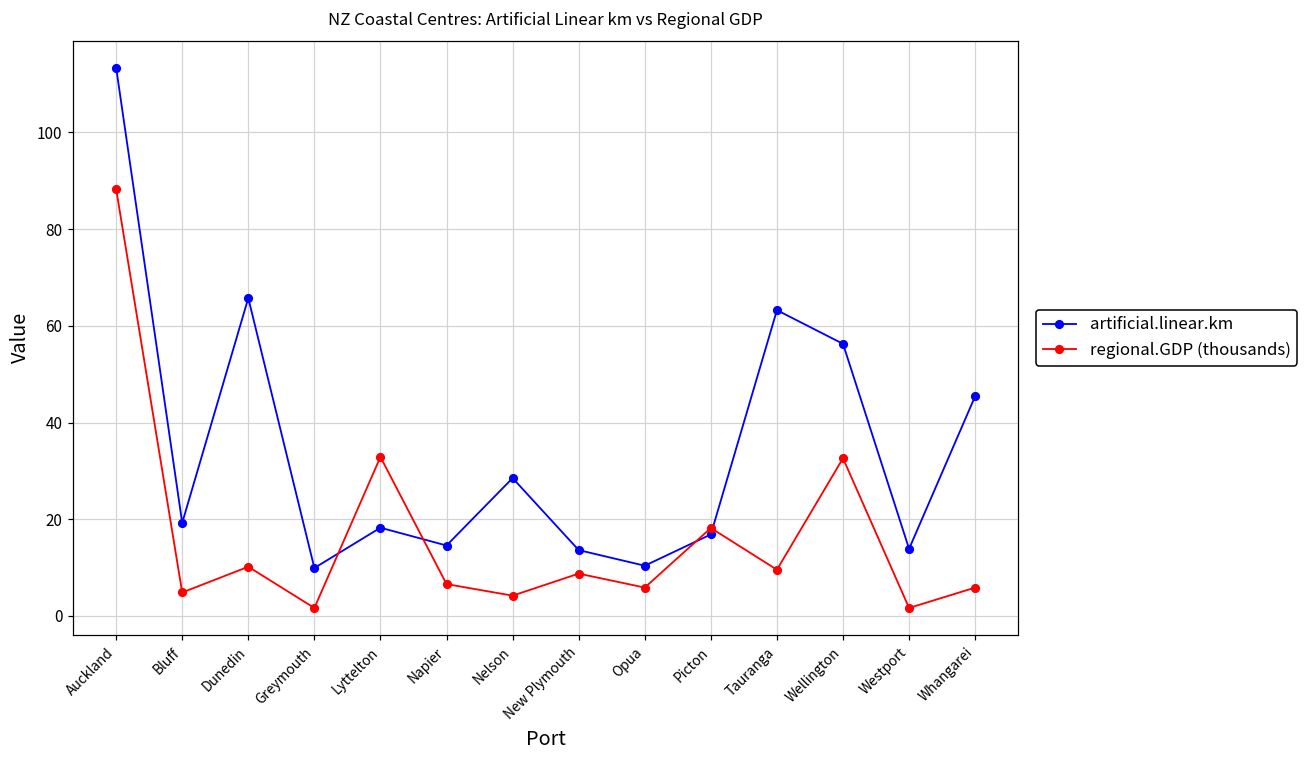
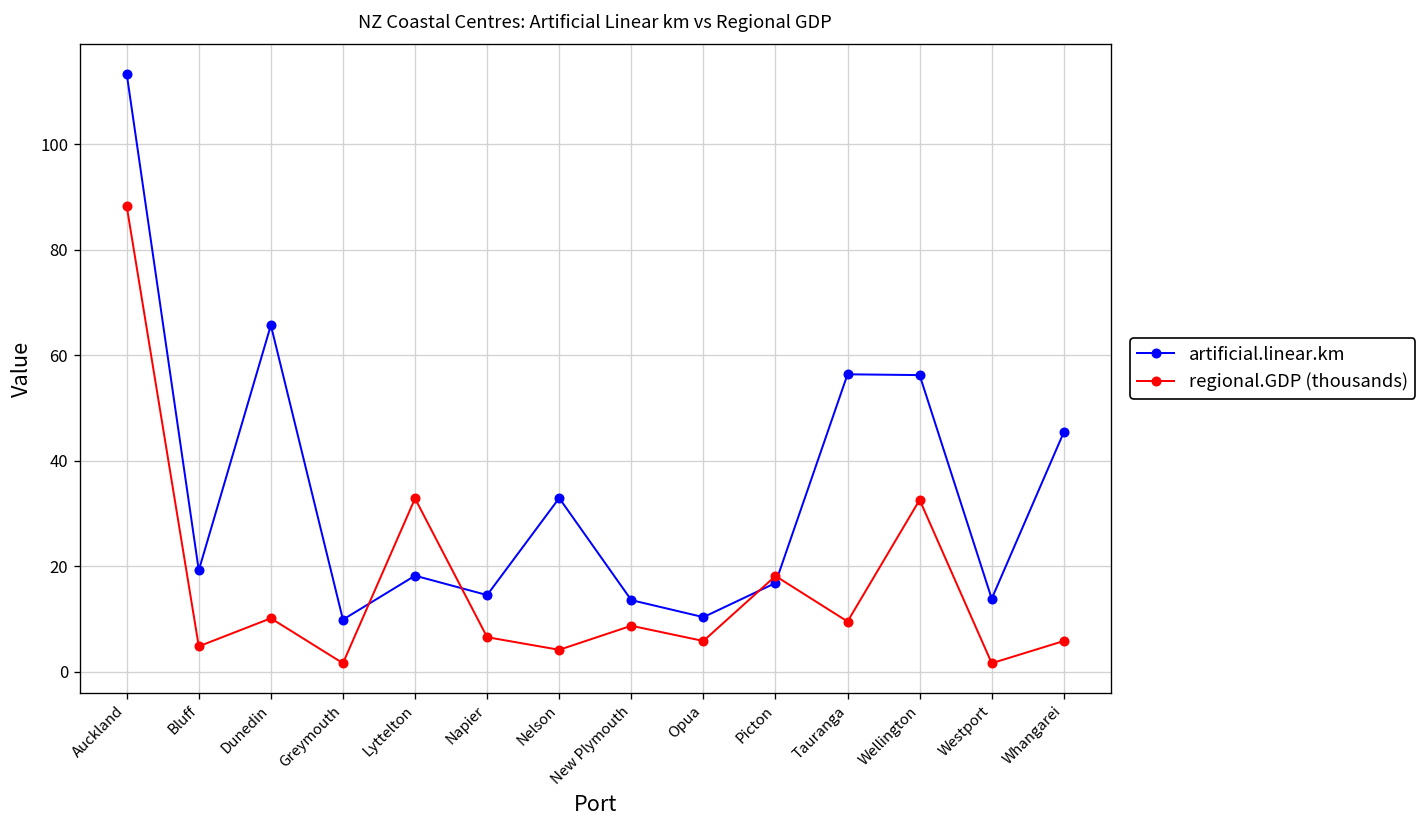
artificial.linear.km, Nelson: 29 -> 33
artificial.linear.km, Tauranga: 63 -> 56
